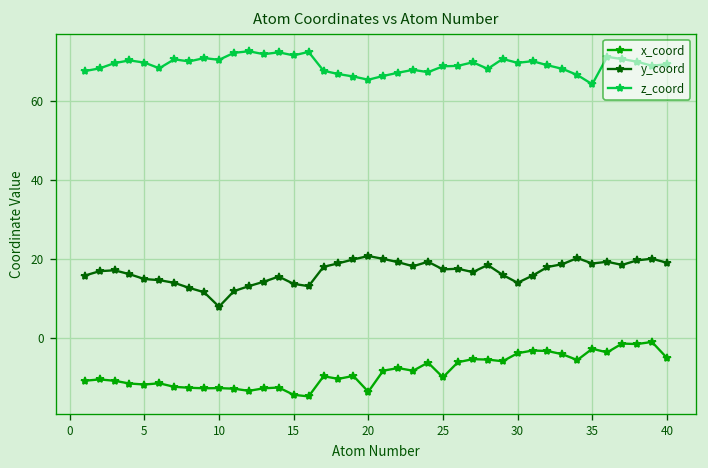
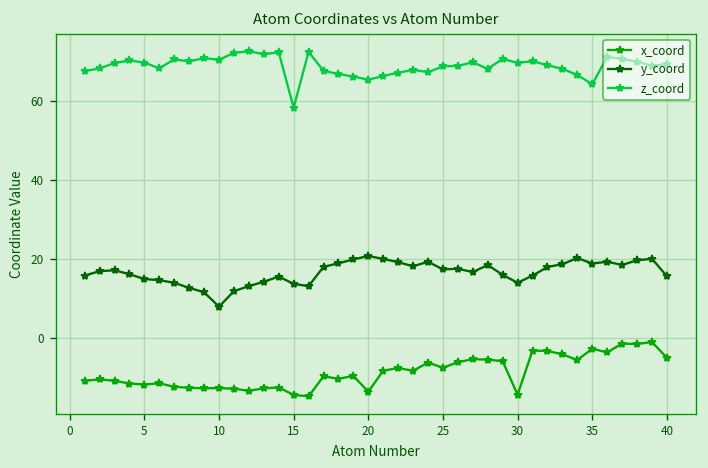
z_coord, 15: 71 -> 58
x_coord, 25: -10 -> -8
x_coord, 30: -4 -> -14
y_coord, 40: 19 -> 16
